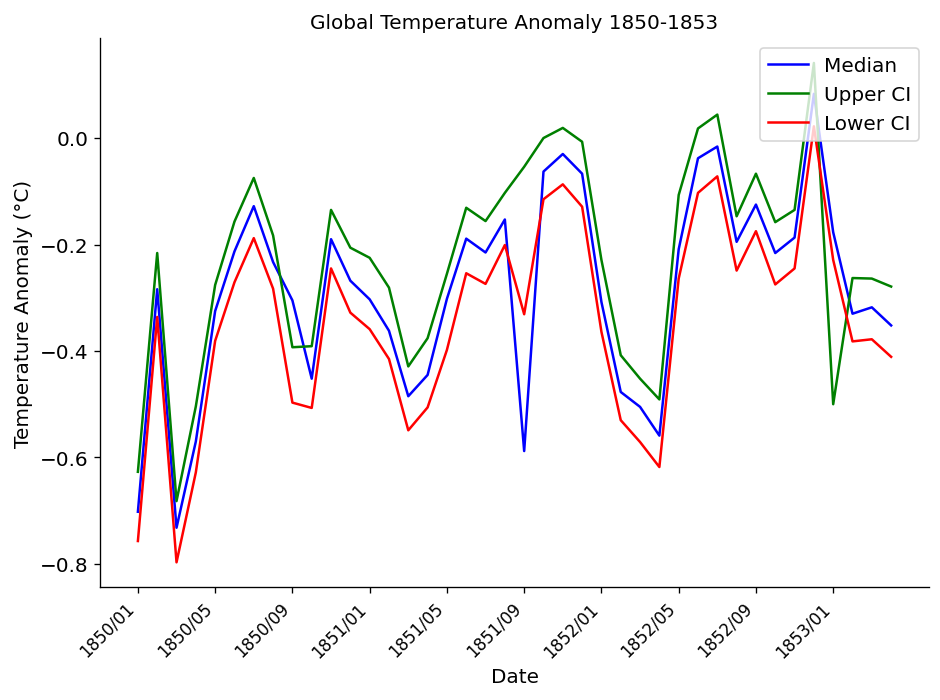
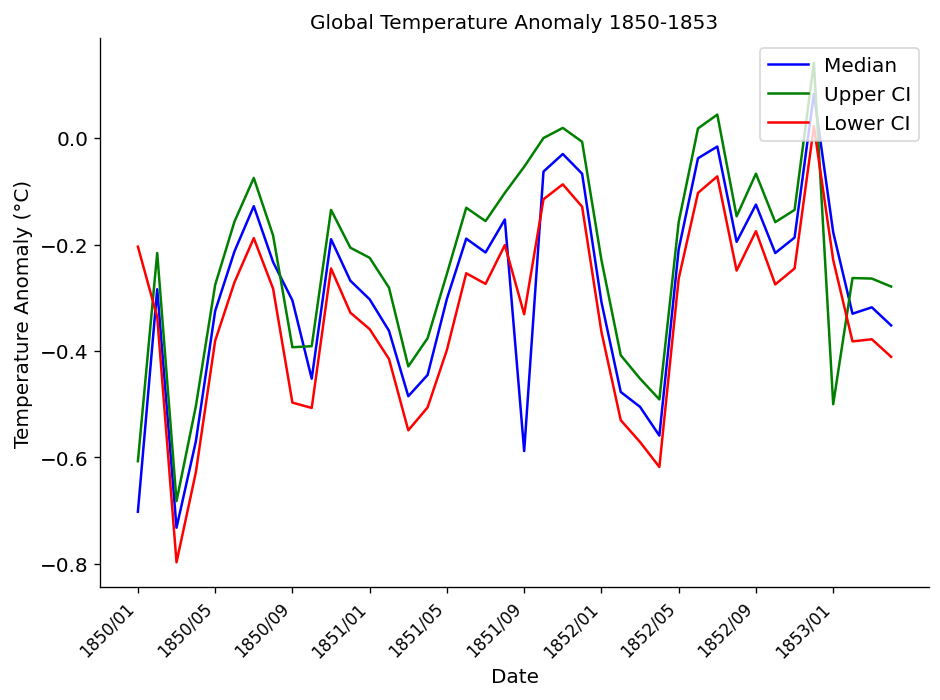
Upper CI, 1850/01: -0.63 -> -0.61
Lower CI, 1850/01: -0.76 -> -0.20
Upper CI, 1852/05: -0.11 -> -0.16
